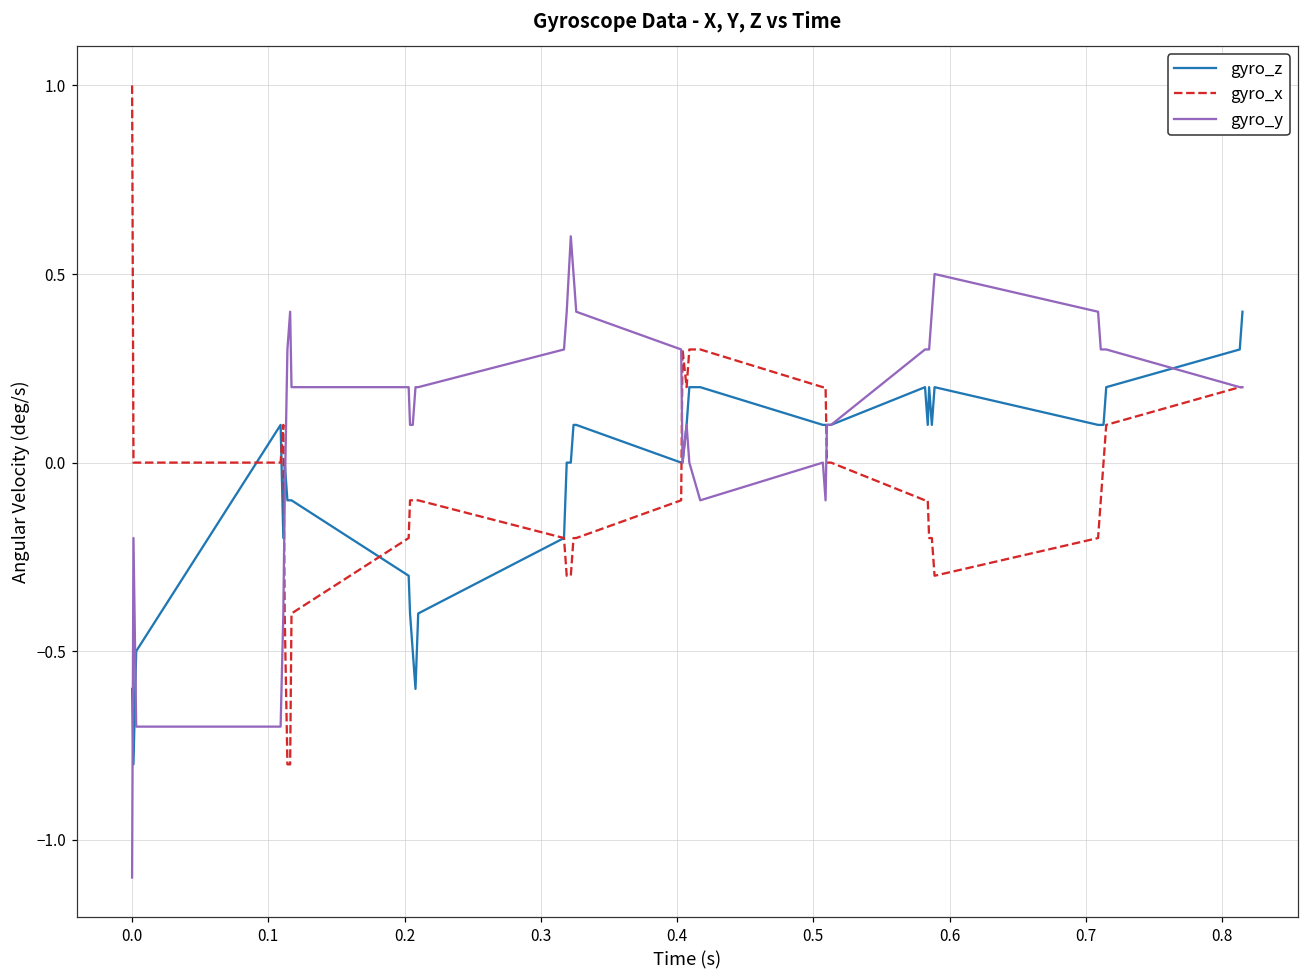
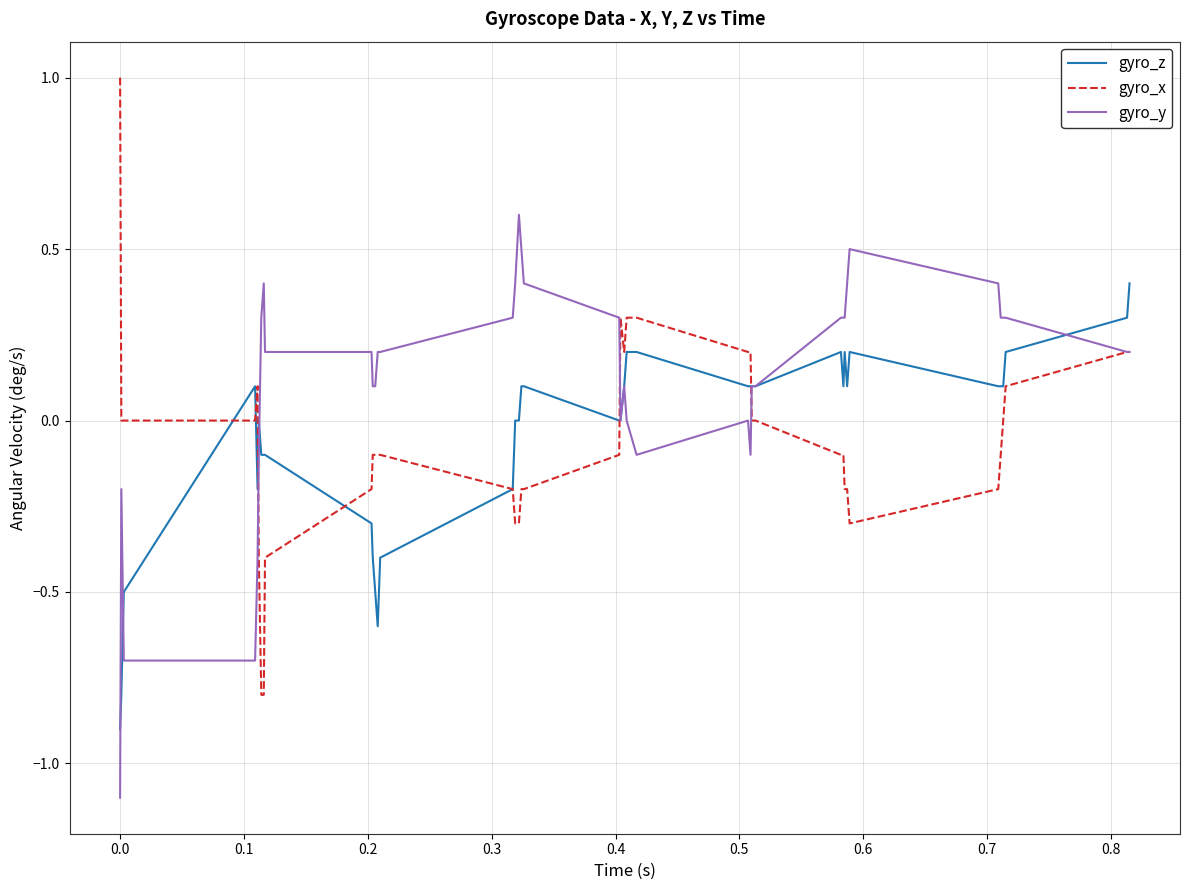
gyro_z, 0.0: -0.6 -> -0.9
